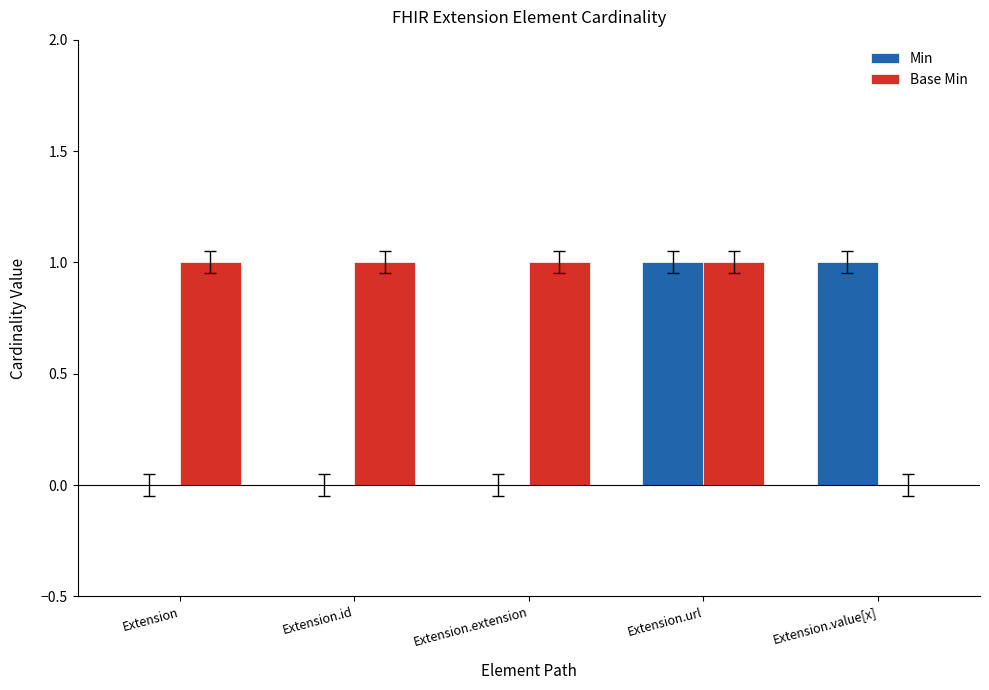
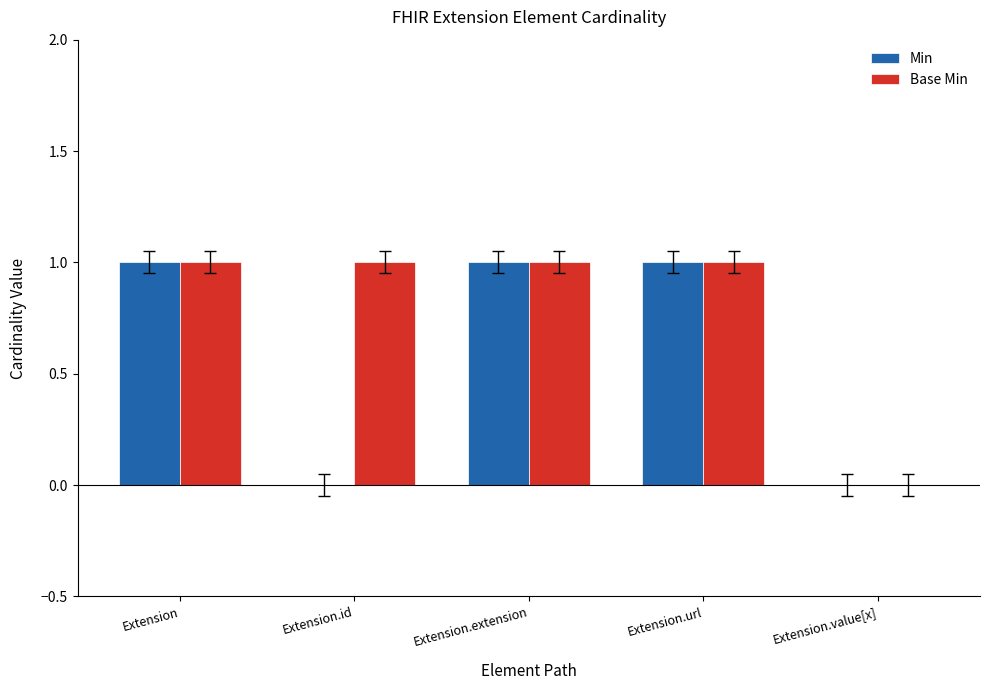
Min, Extension: 0 -> 1
Min, Extension.extension: 0 -> 1
Min, Extension.value[x]: 1 -> 0
